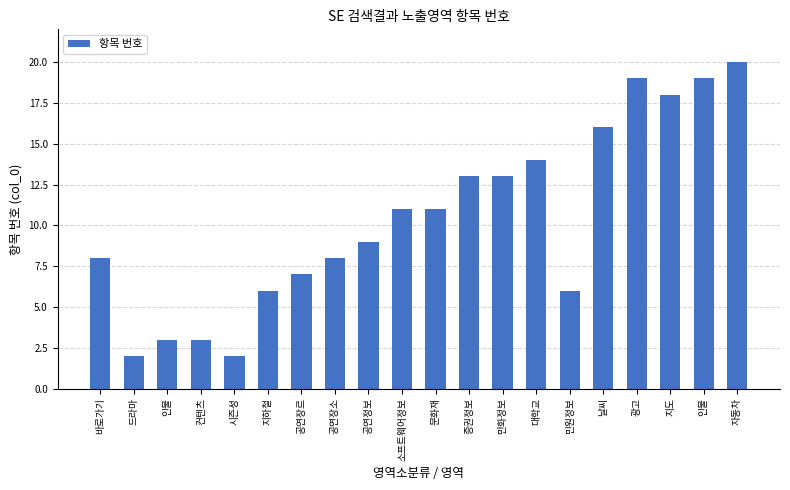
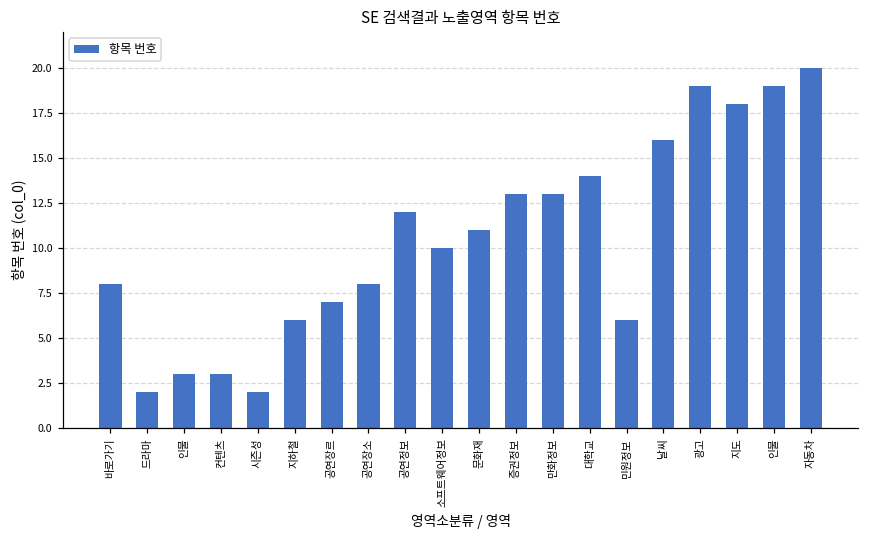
공연정보: 9 -> 12
소프트웨어정보: 11 -> 10
